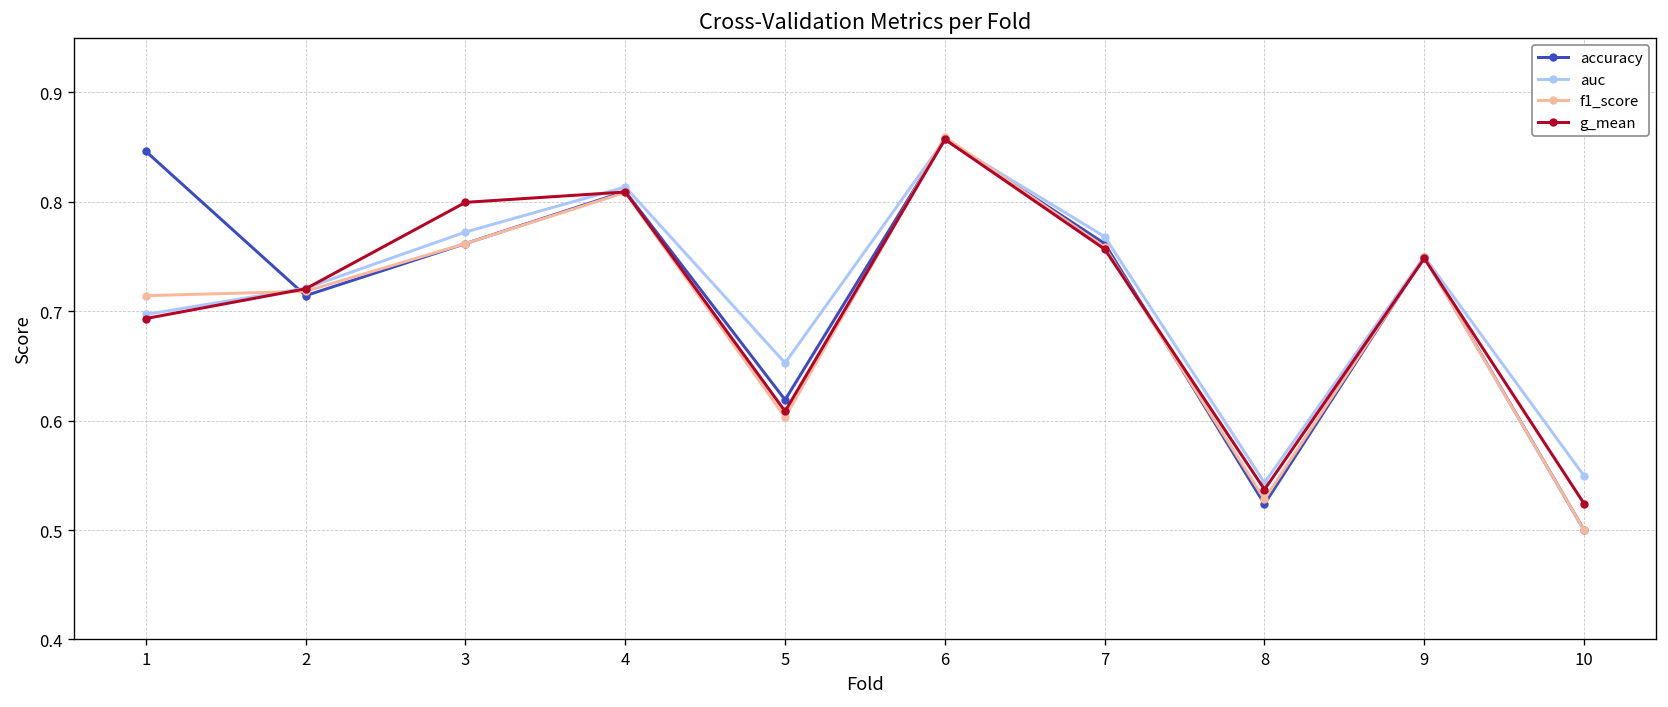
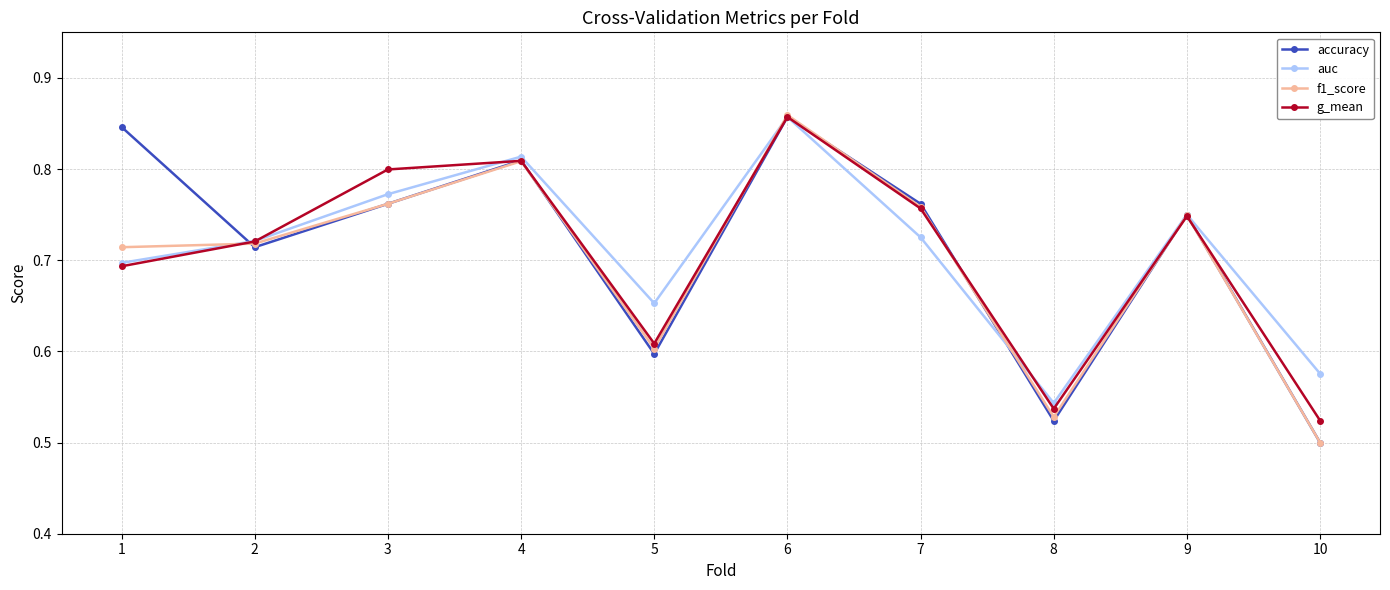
accuracy, 5: 0.62 -> 0.60
auc, 7: 0.77 -> 0.73
auc, 10: 0.55 -> 0.58
